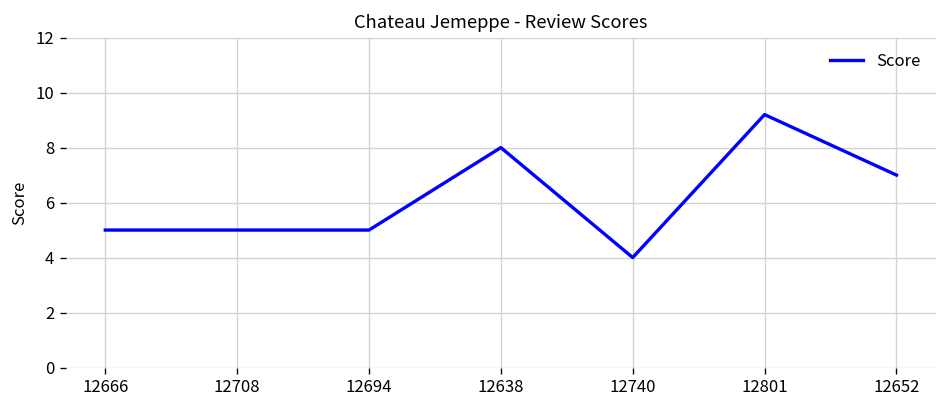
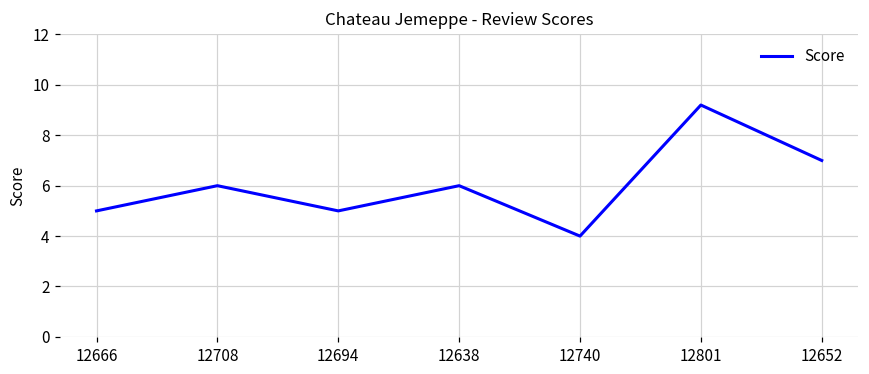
12708: 5 -> 6
12638: 8 -> 6
